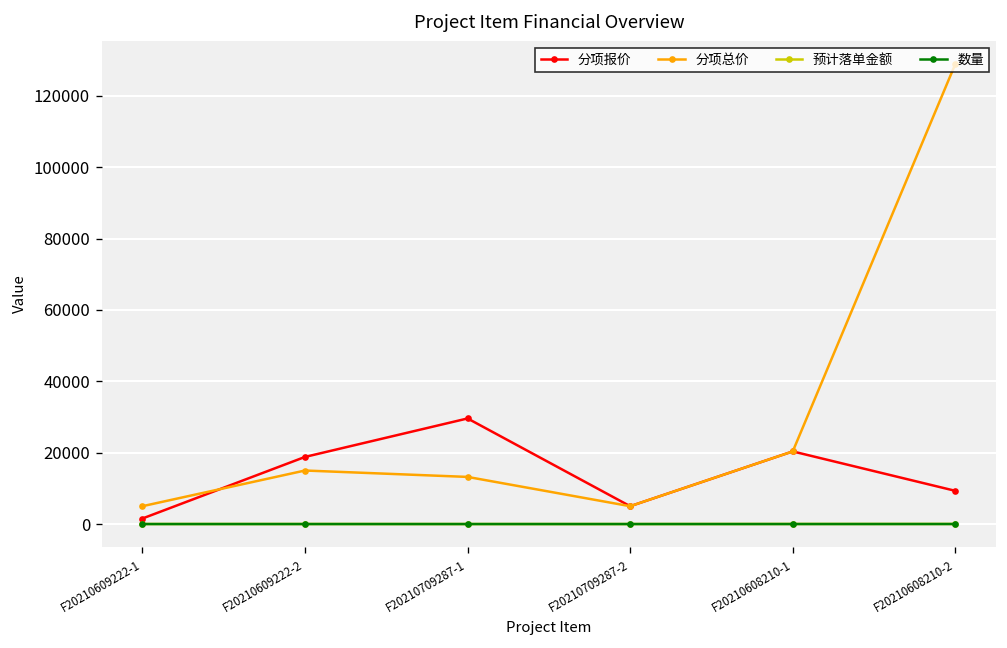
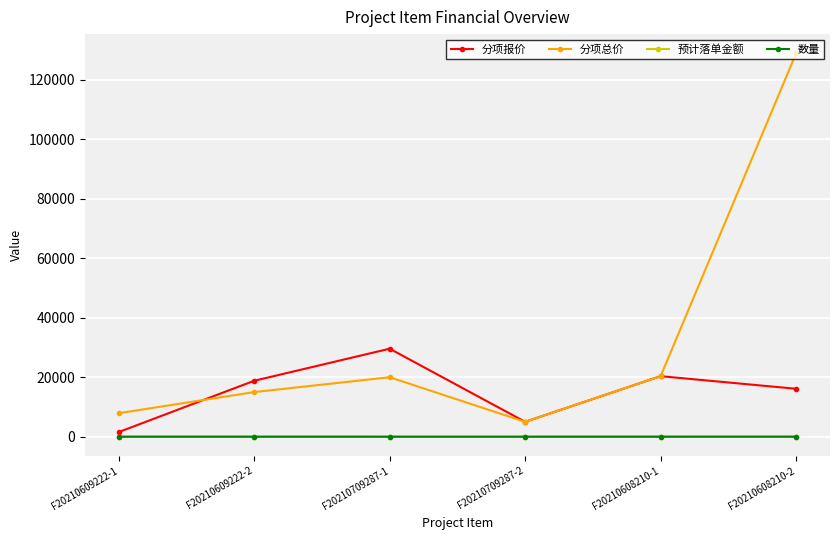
分项总价, F20210609222-1: 5000 -> 8000
分项总价, F20210709287-1: 13000 -> 20000
分项报价, F20210608210-2: 9000 -> 16000
